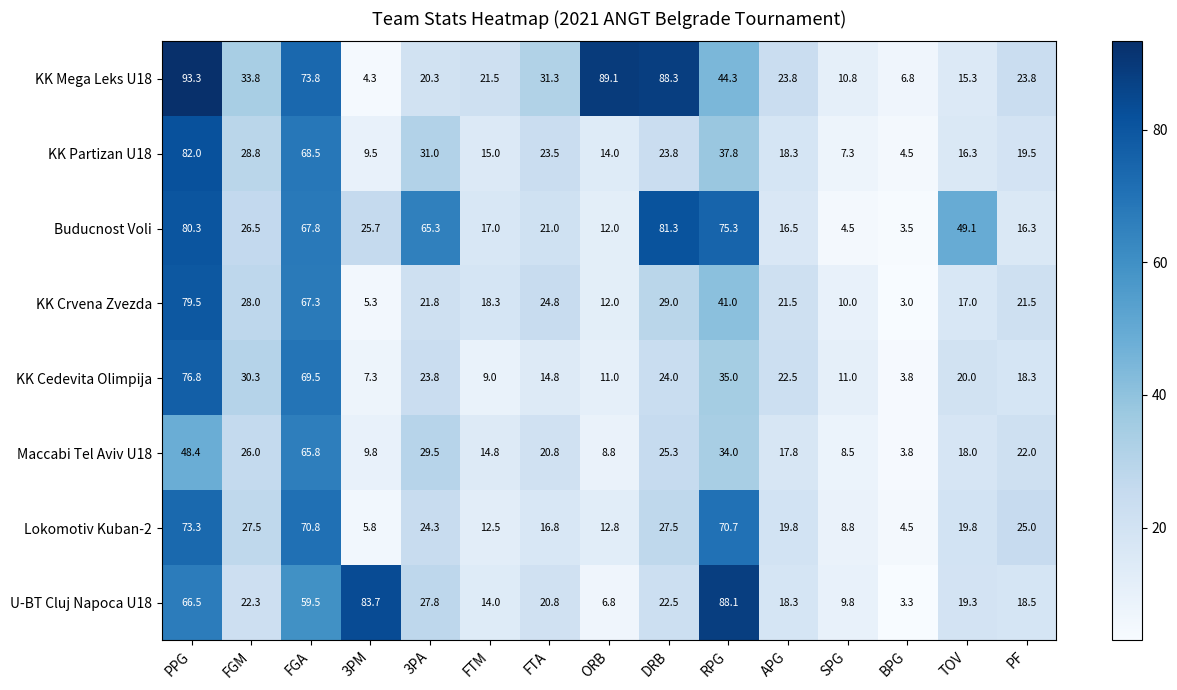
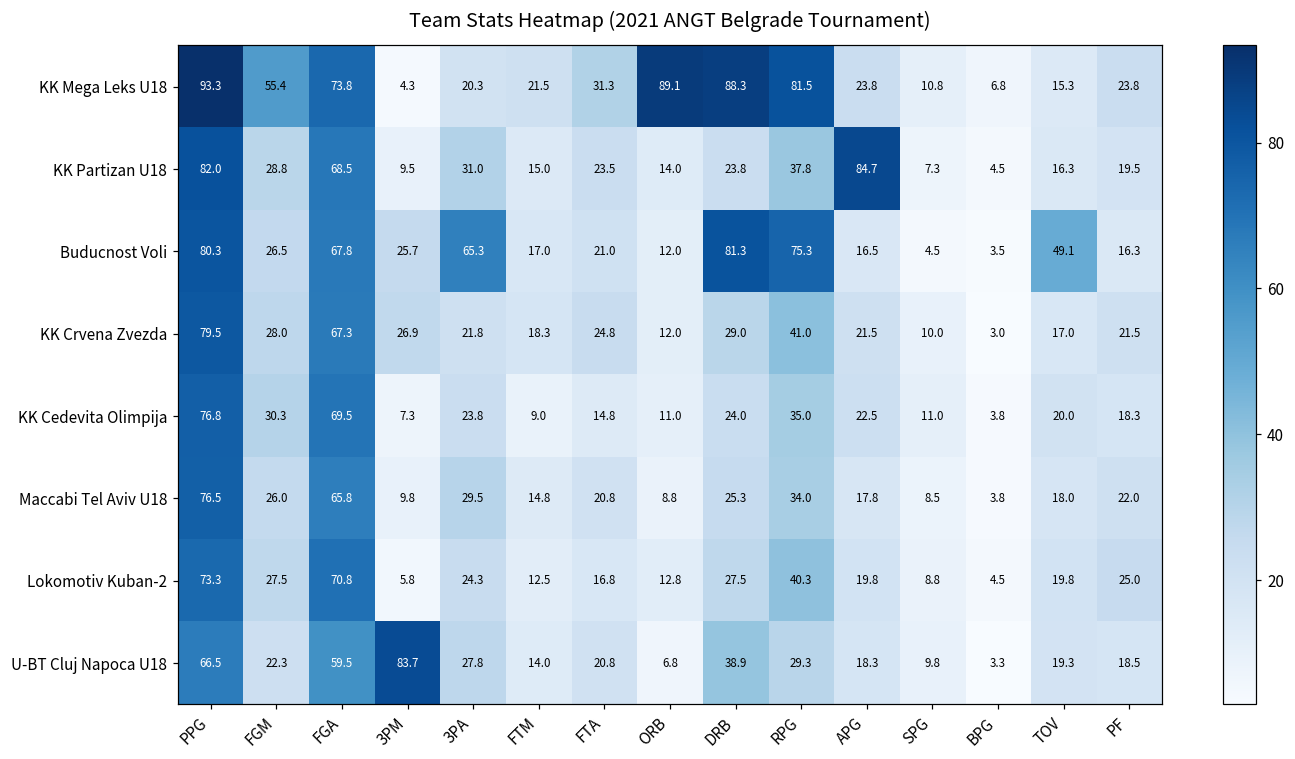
KK Mega Leks U18, FGM: 33.8 -> 55.4
KK Mega Leks U18, RPG: 44.3 -> 81.5
KK Partizan U18, APG: 18.3 -> 84.7
KK Crvena Zvezda, 3PM: 5.3 -> 26.9
Maccabi Tel Aviv U18, PPG: 48.4 -> 76.5
Lokomotiv Kuban-2, RPG: 70.7 -> 40.3
U-BT Cluj Napoca U18, DRB: 22.5 -> 38.9
U-BT Cluj Napoca U18, RPG: 88.1 -> 29.3
